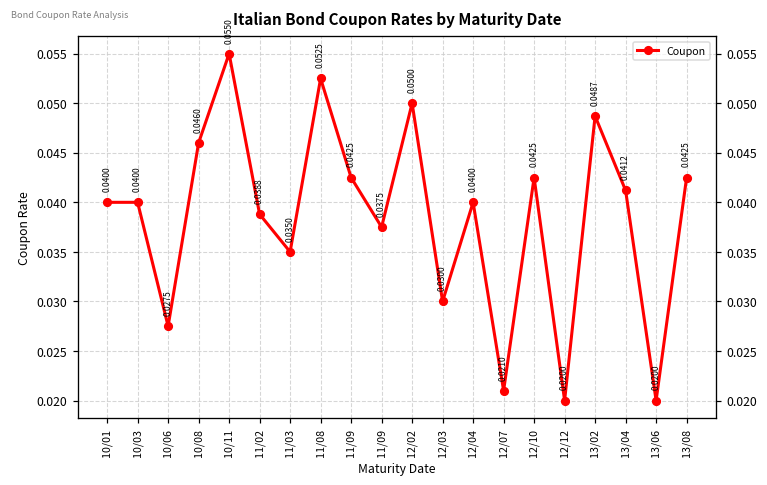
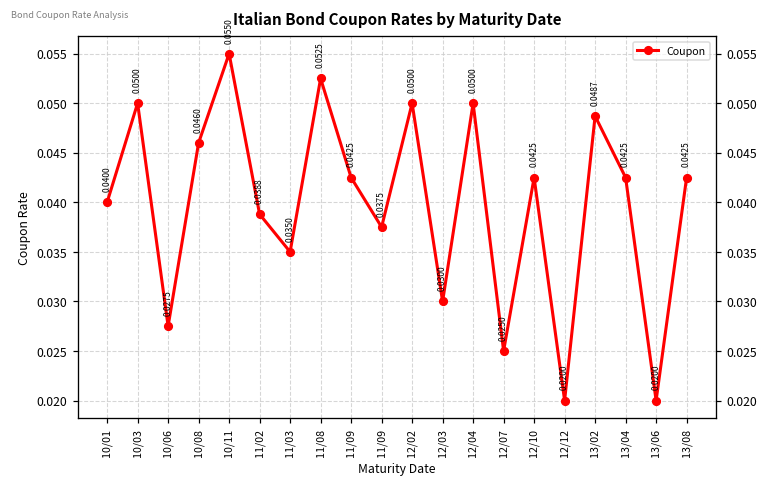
10/03: 0.0400 -> 0.0500
12/04: 0.0400 -> 0.0500
12/07: 0.0210 -> 0.0250
13/04: 0.0412 -> 0.0425
